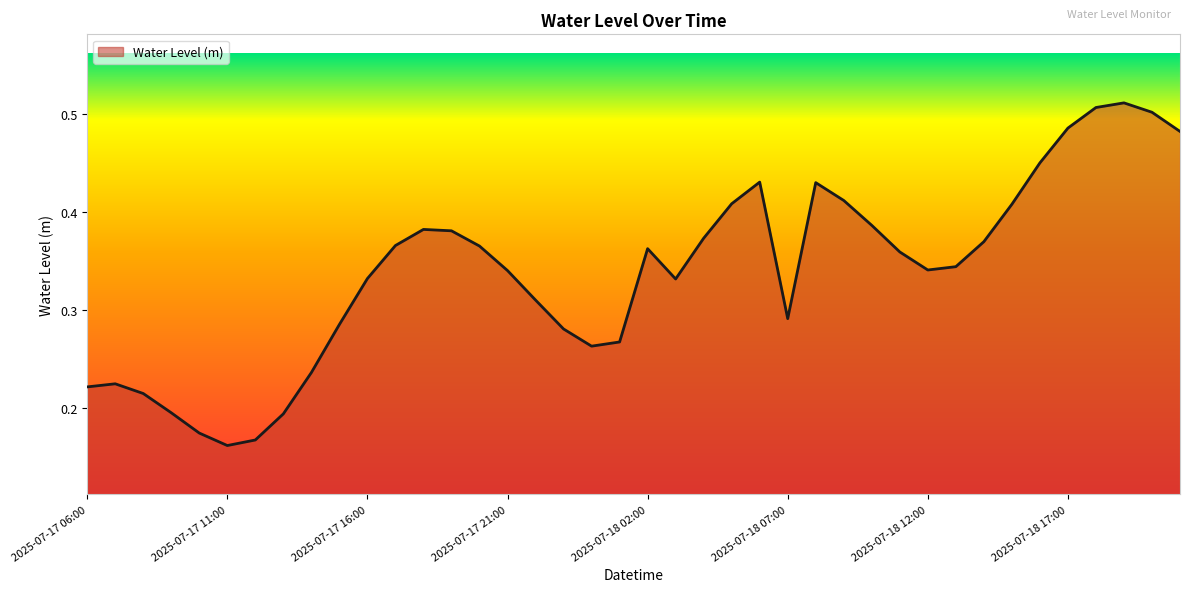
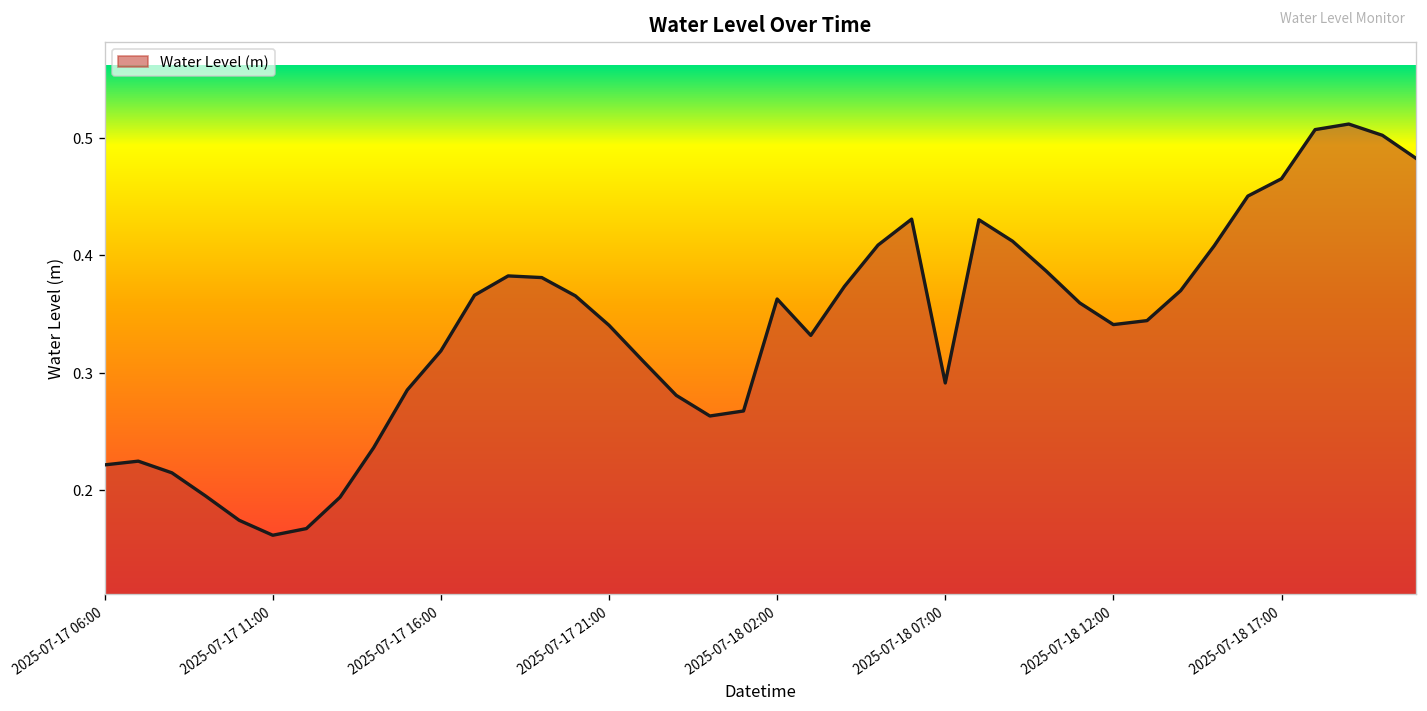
2025-07-17 16:00: 0.33 -> 0.32
2025-07-18 17:00: 0.49 -> 0.46
